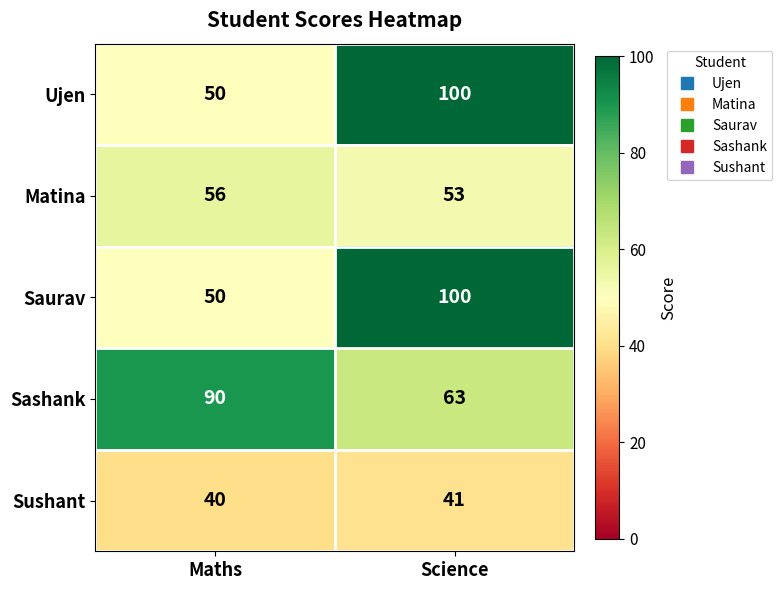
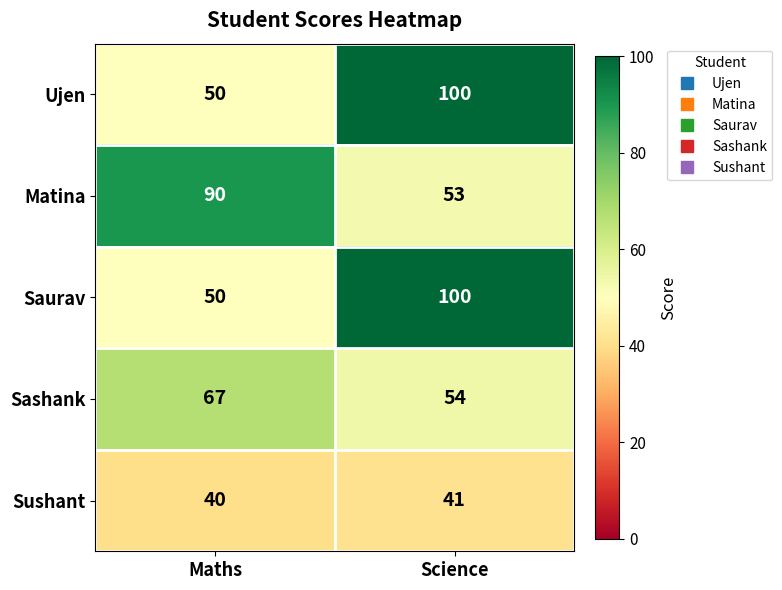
Matina, Maths: 56 -> 90
Sashank, Maths: 90 -> 67
Sashank, Science: 63 -> 54
